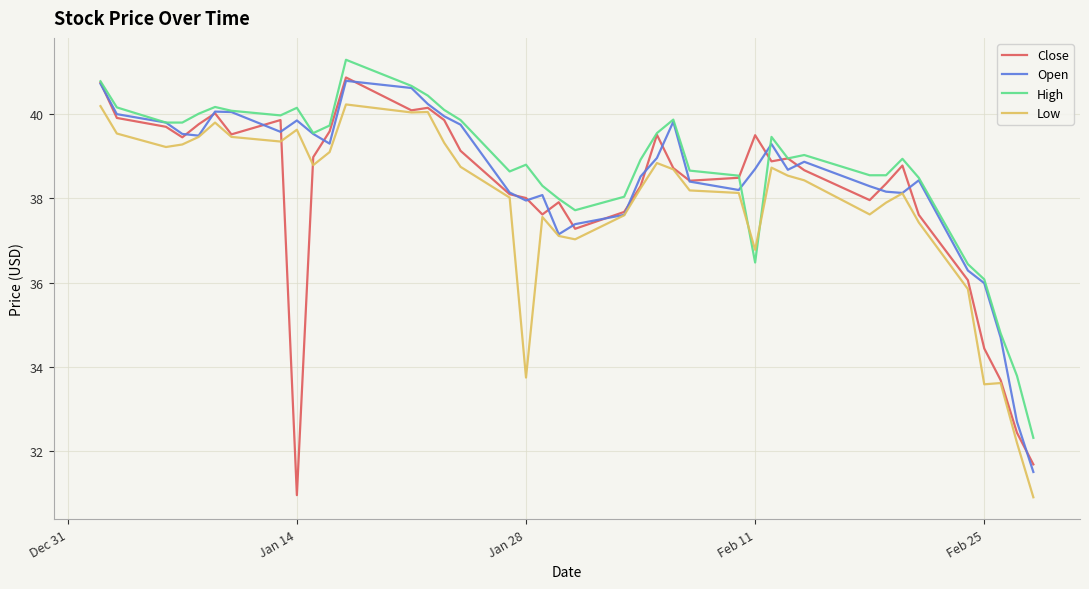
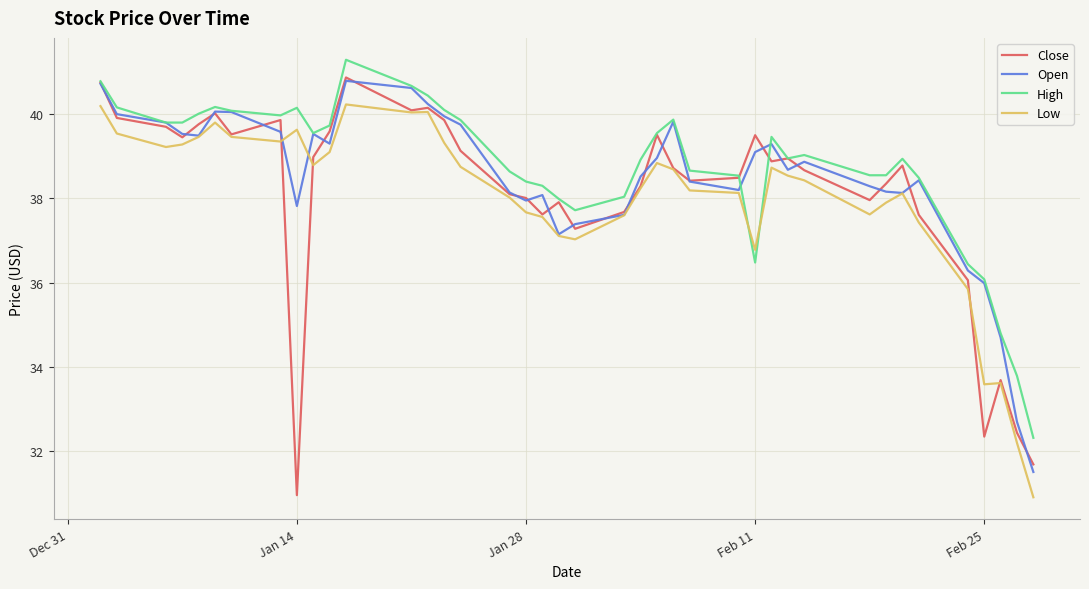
Open, Jan 14: 39.9 -> 37.8
High, Jan 28: 38.8 -> 38.4
Low, Jan 28: 33.8 -> 37.7
Open, Feb 11: 38.7 -> 39.1
Close, Feb 25: 34.4 -> 32.4
